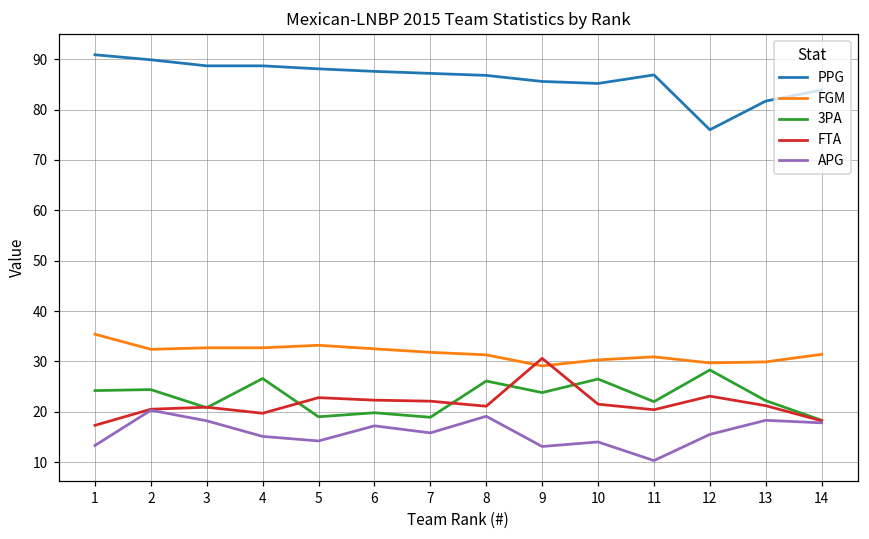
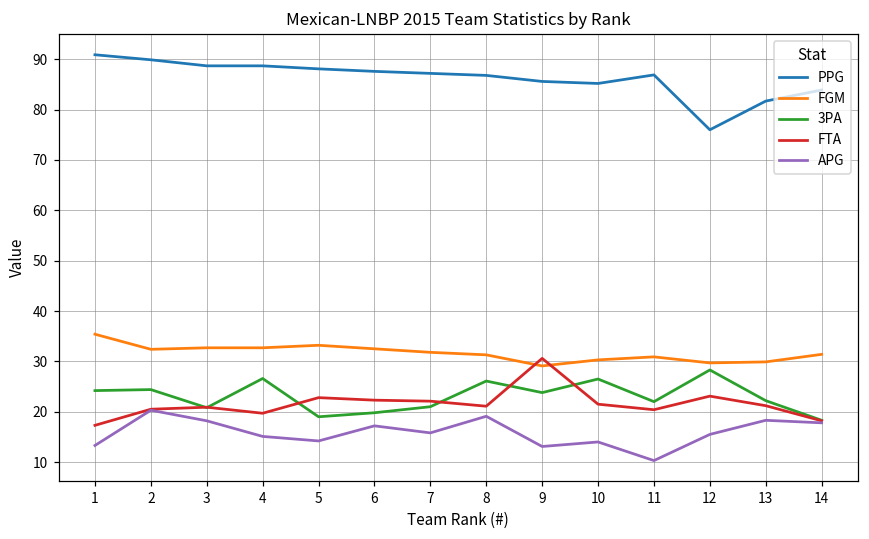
3PA, 7: 19 -> 21
